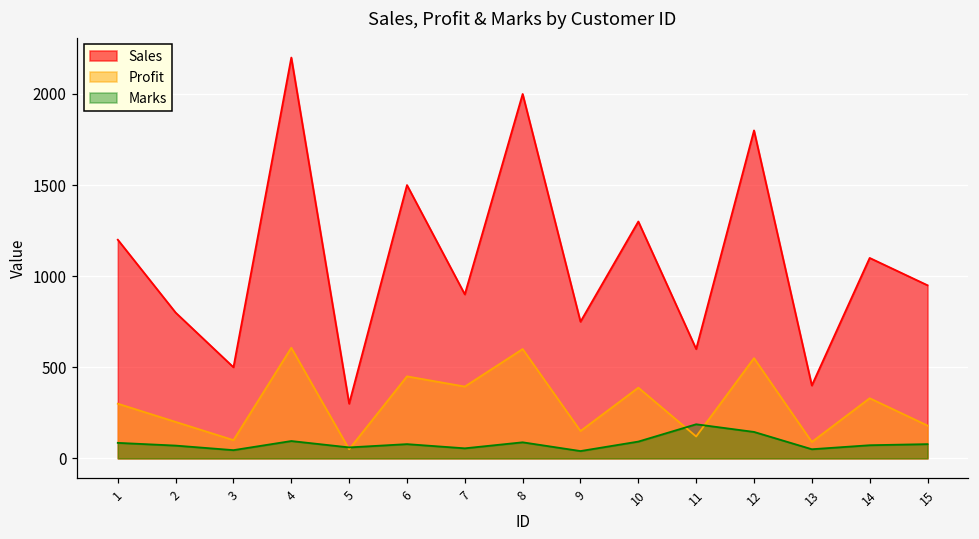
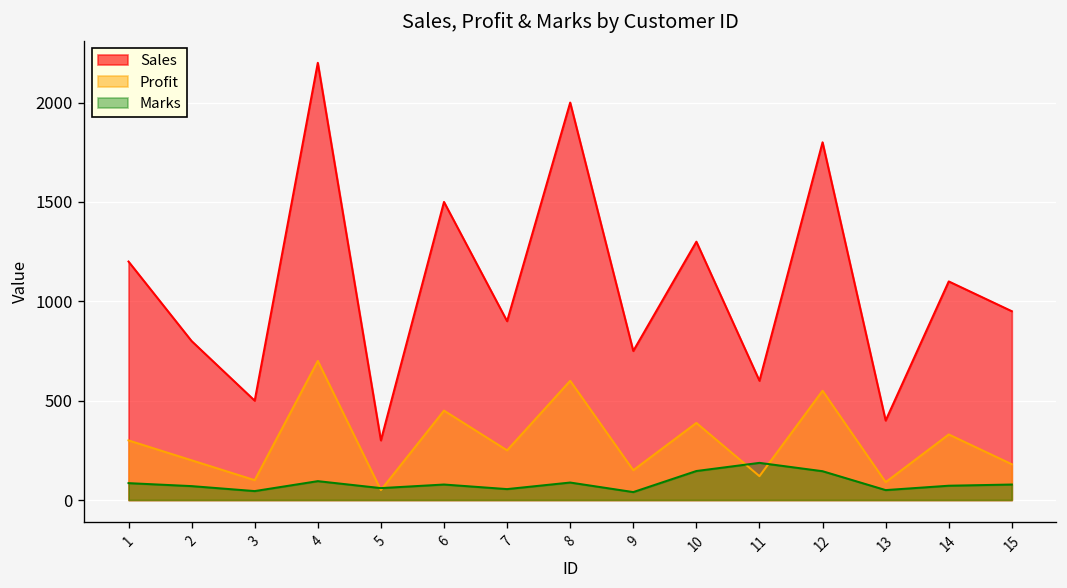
Profit, 4: 610 -> 700
Profit, 7: 390 -> 250
Marks, 10: 90 -> 150
